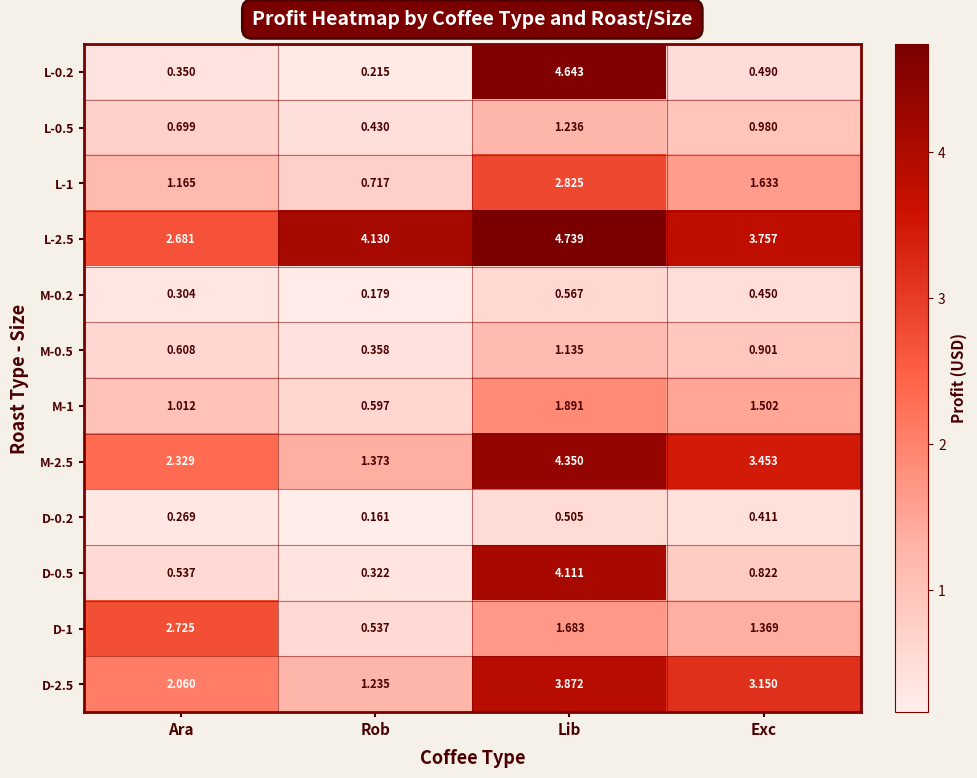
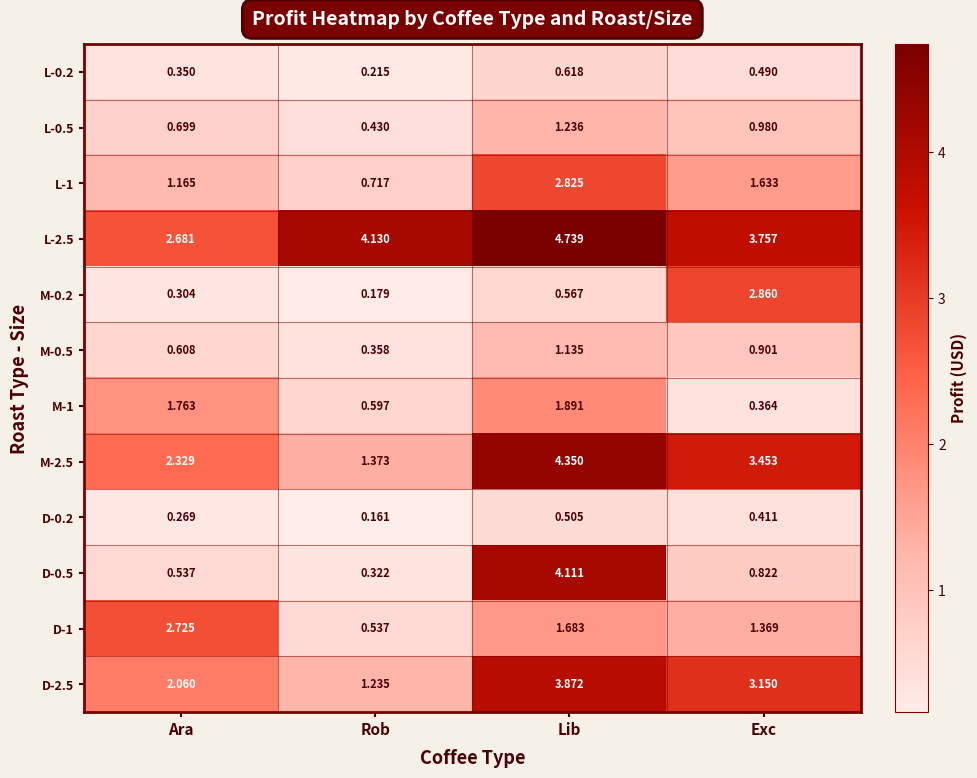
L-0.2, Lib: 4.643 -> 0.618
M-0.2, Exc: 0.450 -> 2.860
M-1, Ara: 1.012 -> 1.763
M-1, Exc: 1.502 -> 0.364
